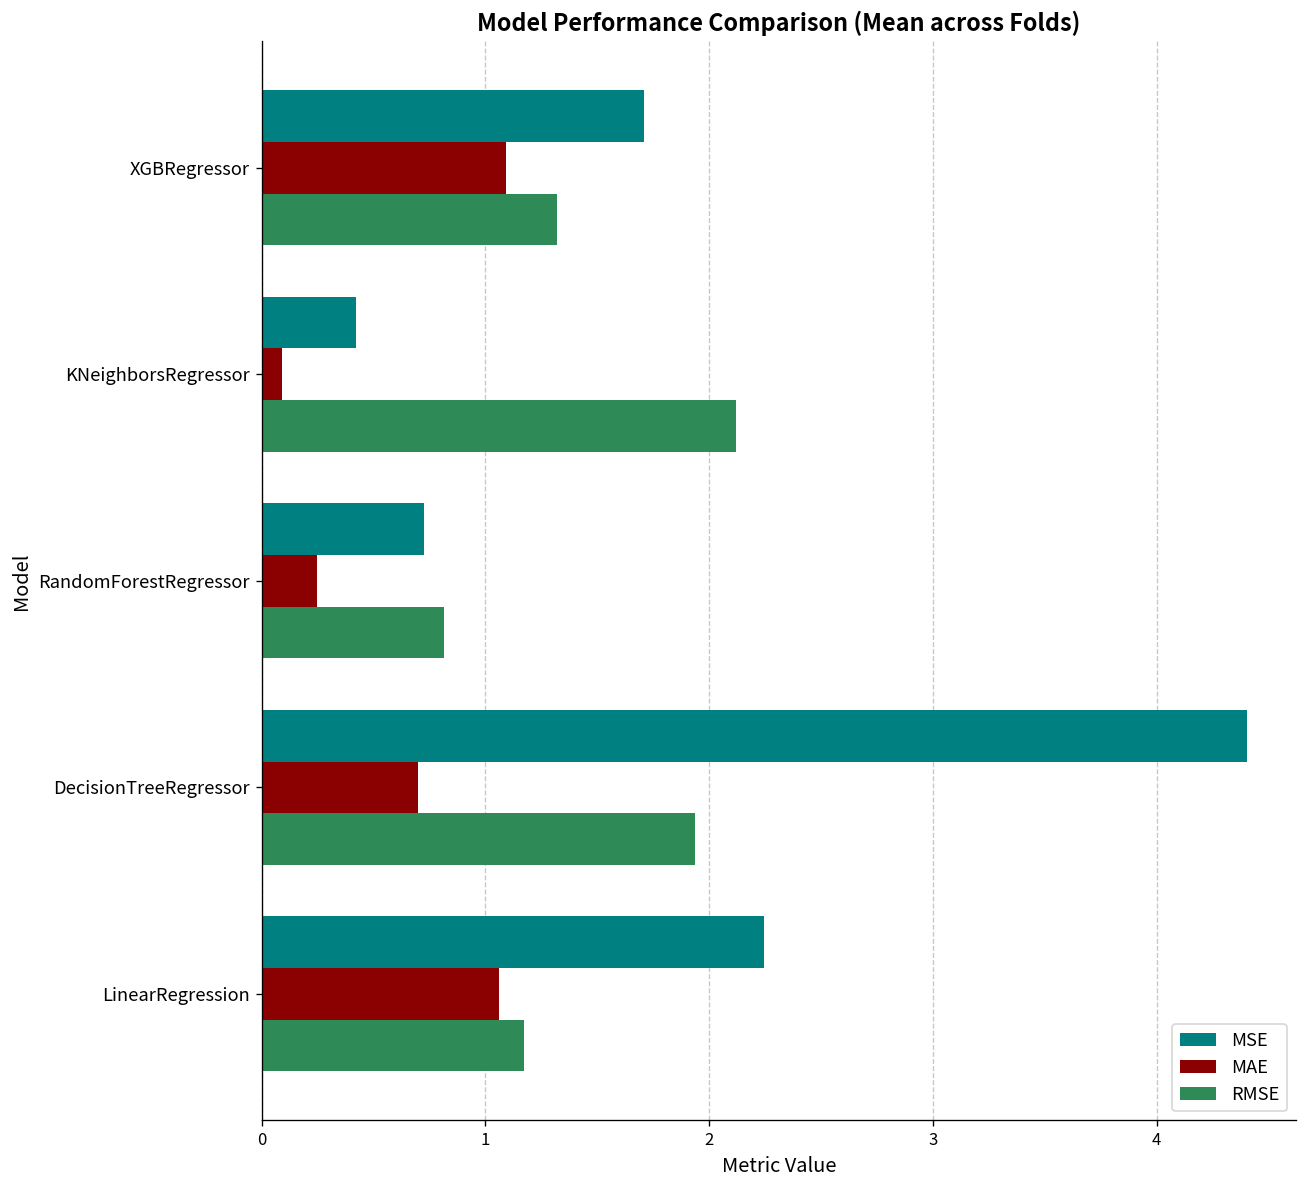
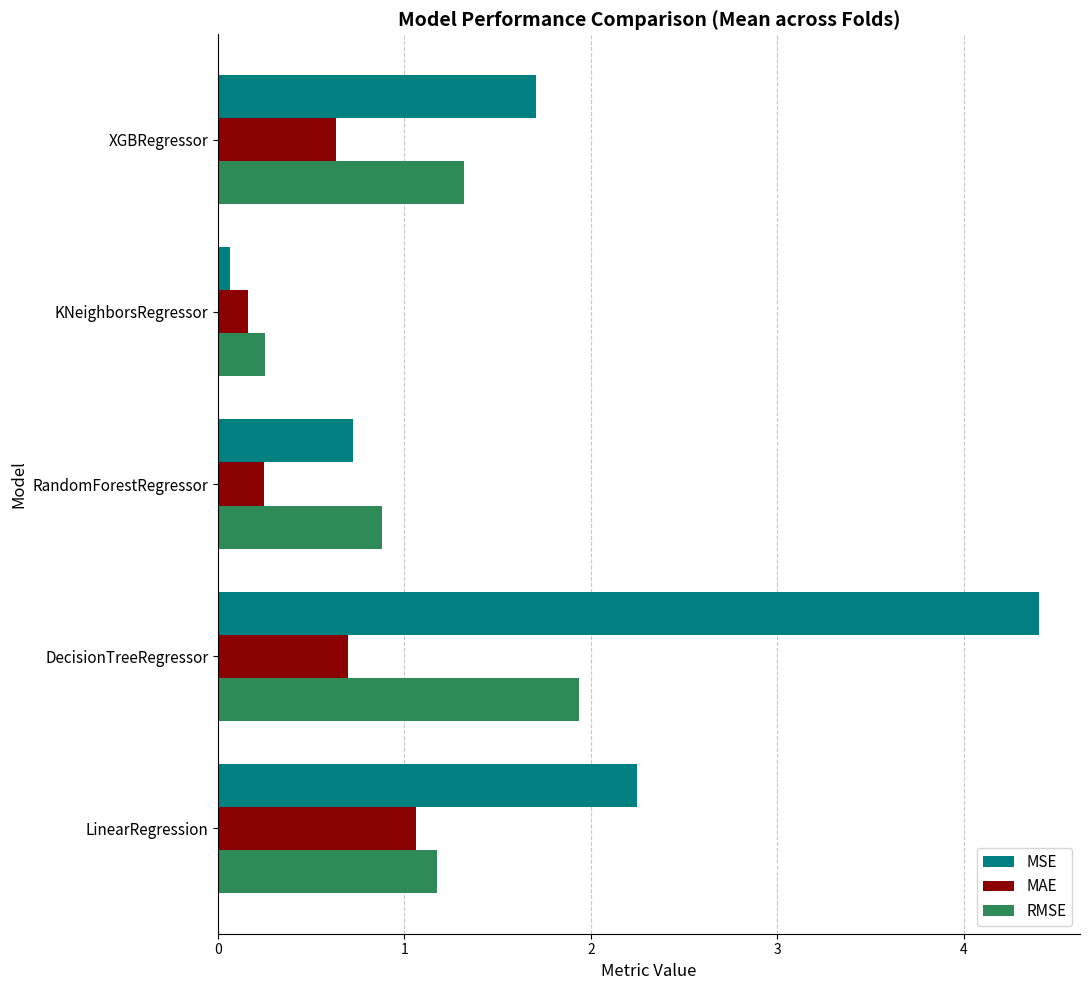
MAE, XGBRegressor: 1.09 -> 0.64
MSE, KNeighborsRegressor: 0.42 -> 0.06
MAE, KNeighborsRegressor: 0.09 -> 0.16
RMSE, KNeighborsRegressor: 2.12 -> 0.25
RMSE, RandomForestRegressor: 0.82 -> 0.88
